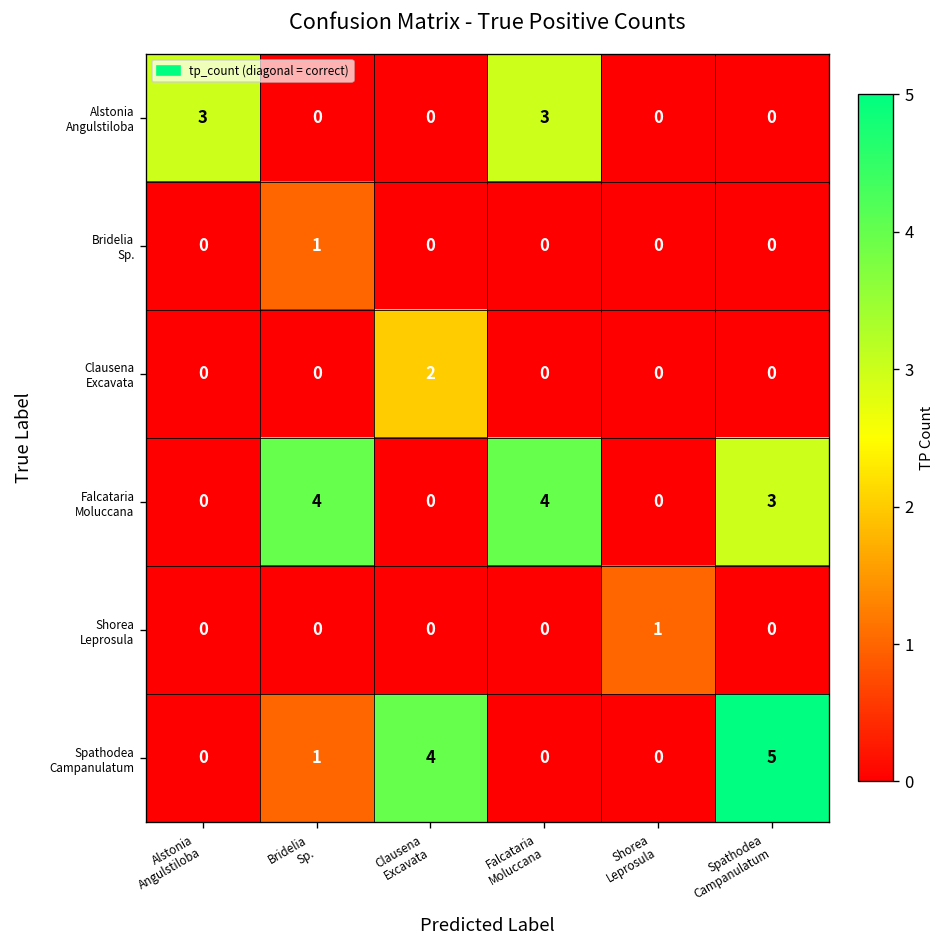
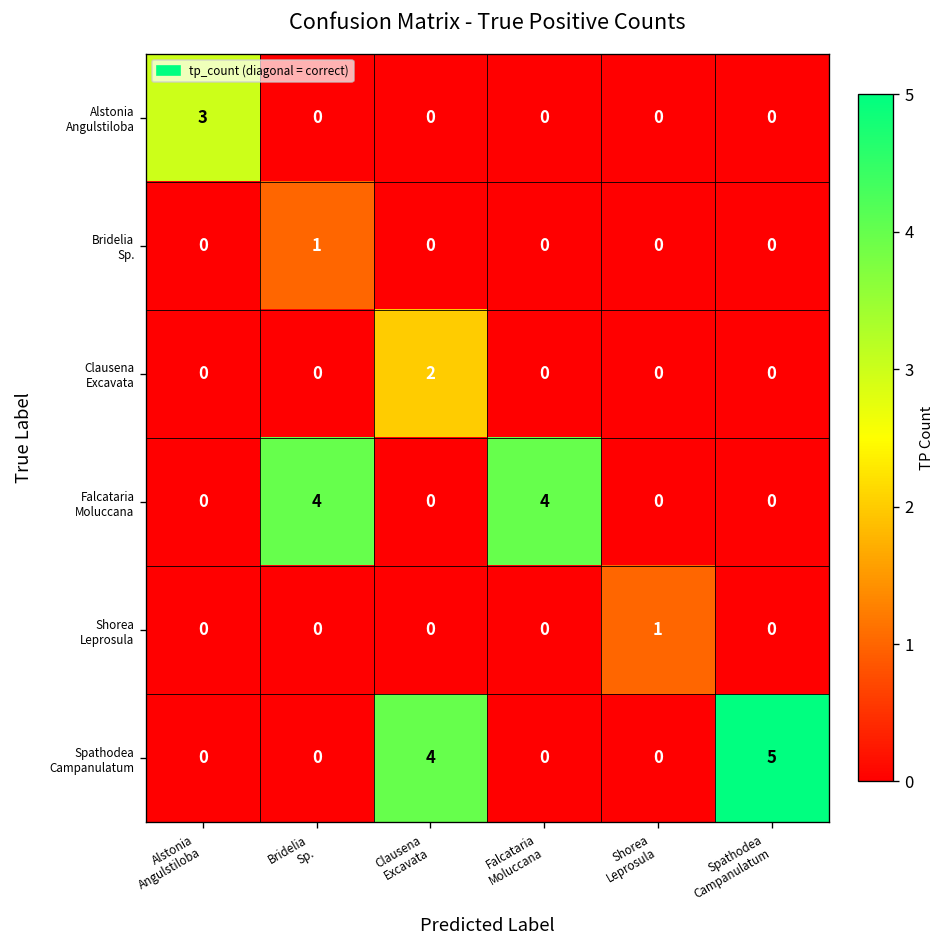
Alstonia Angulstiloba, Falcataria Moluccana: 3 -> 0
Falcataria Moluccana, Spathodea Campanulatum: 3 -> 0
Spathodea Campanulatum, Bridelia Sp.: 1 -> 0
